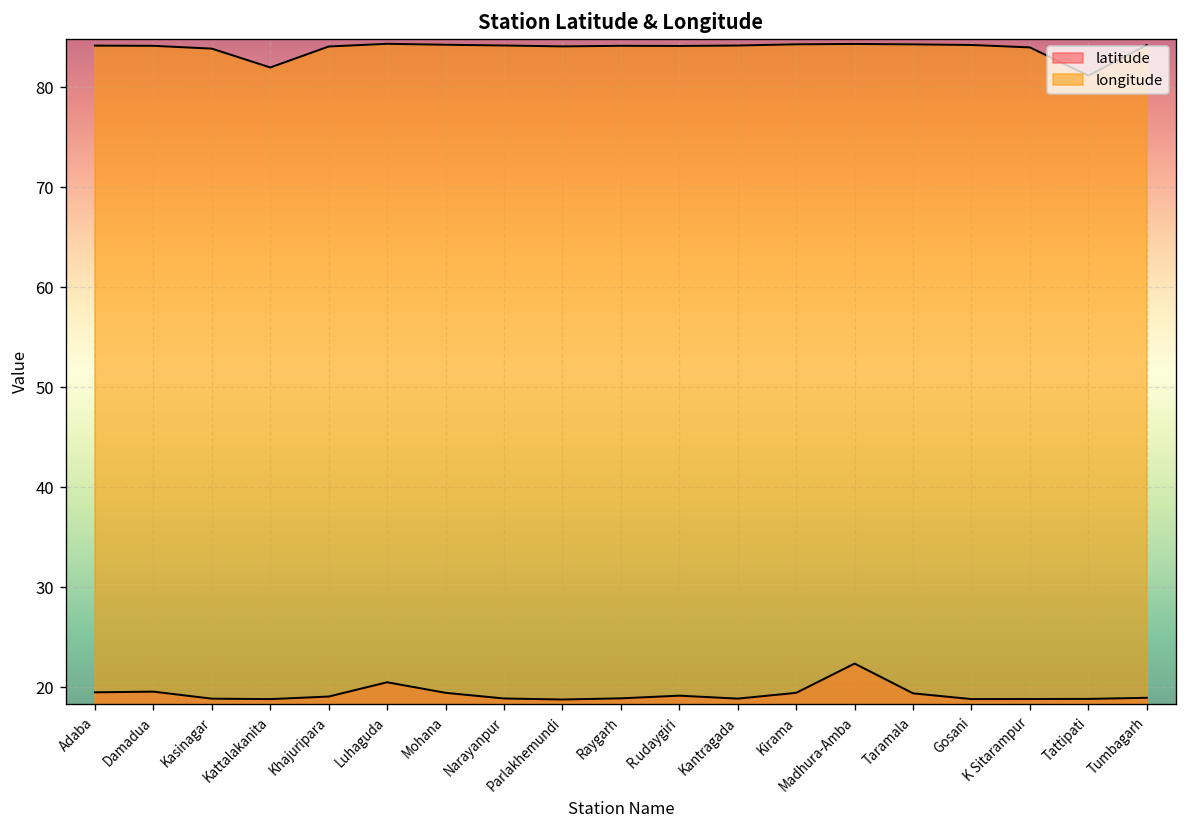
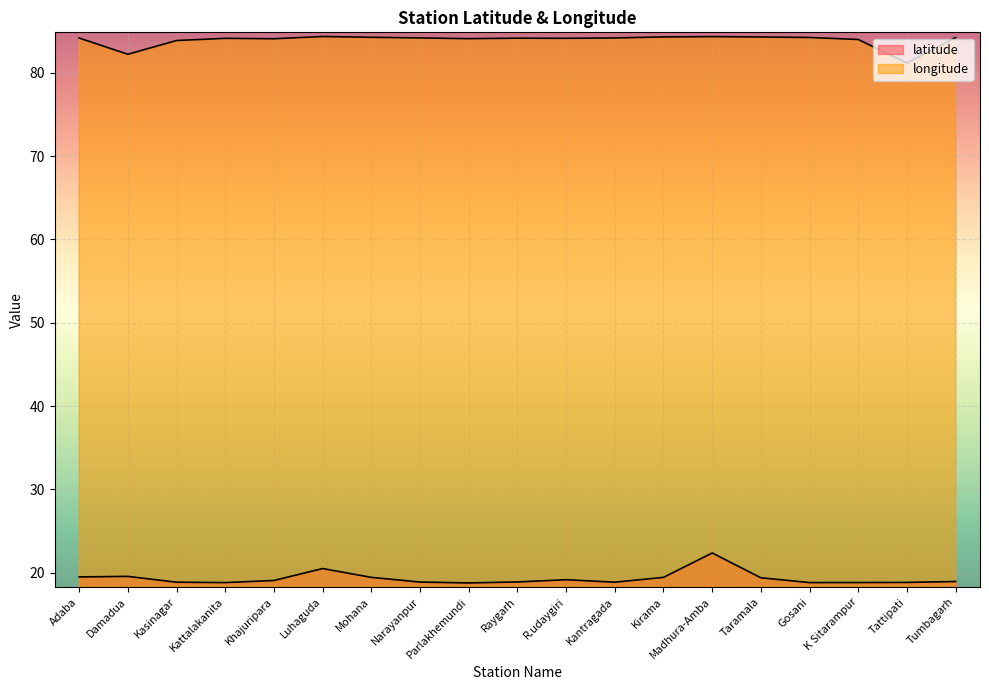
longitude, Damadua: 84 -> 82
longitude, Kattalakanita: 82 -> 84
